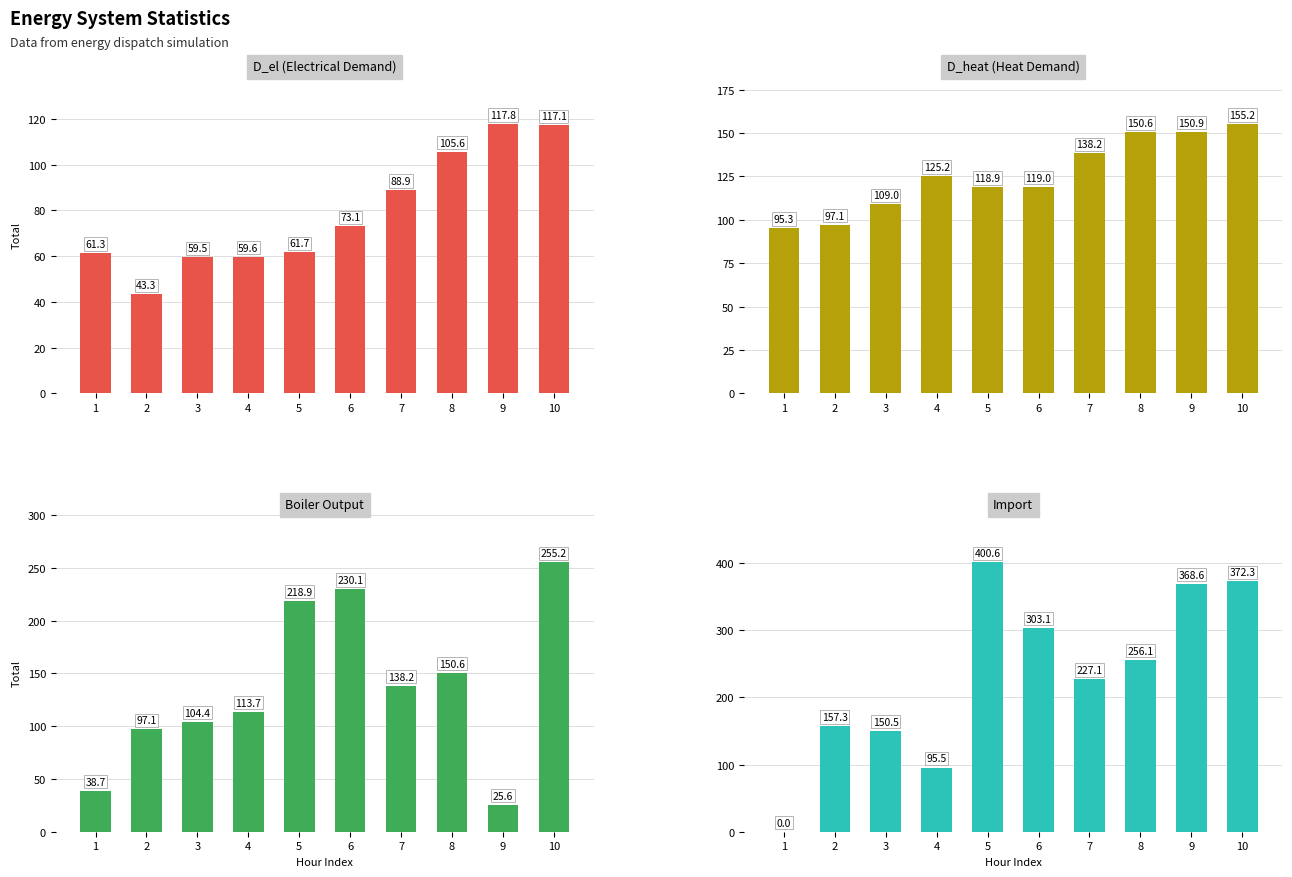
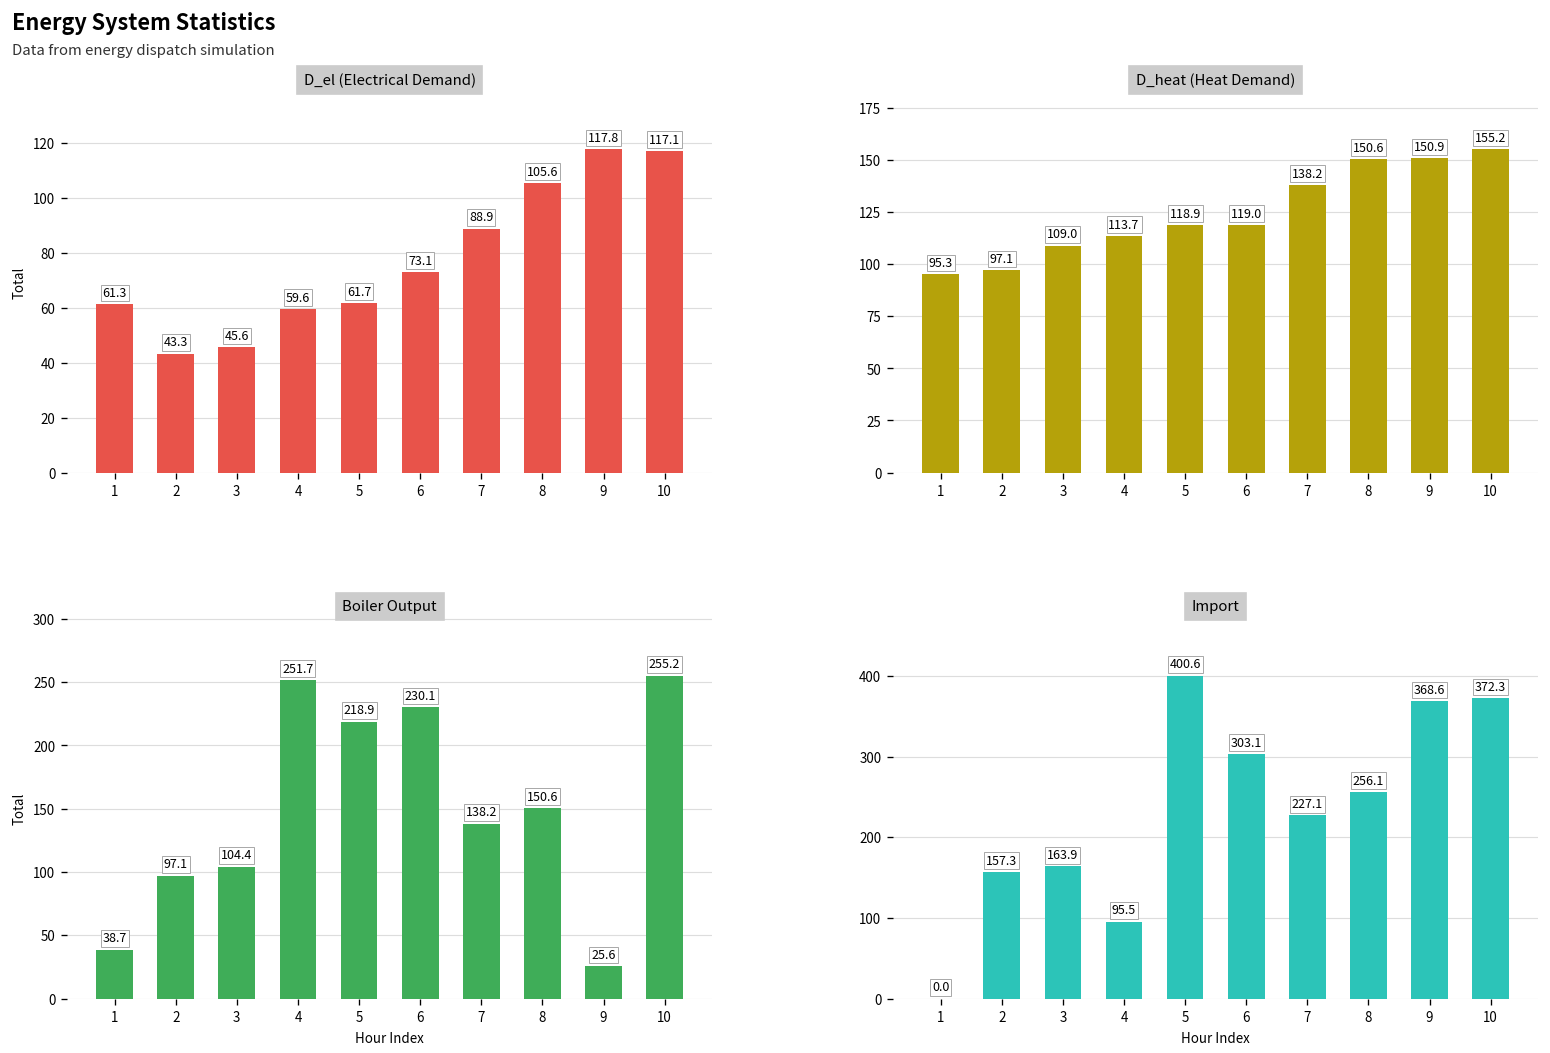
D_el (Electrical Demand), 3: 59.5 -> 45.6
D_heat (Heat Demand), 4: 125.2 -> 113.7
Boiler Output, 4: 113.7 -> 251.7
Import, 3: 150.5 -> 163.9
